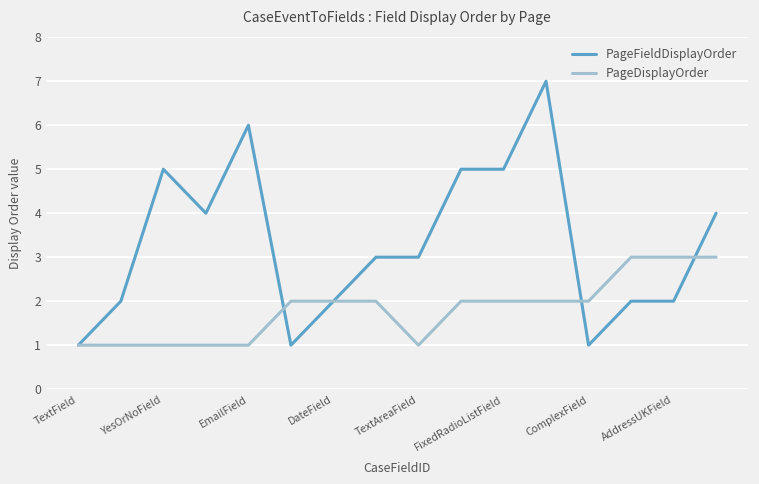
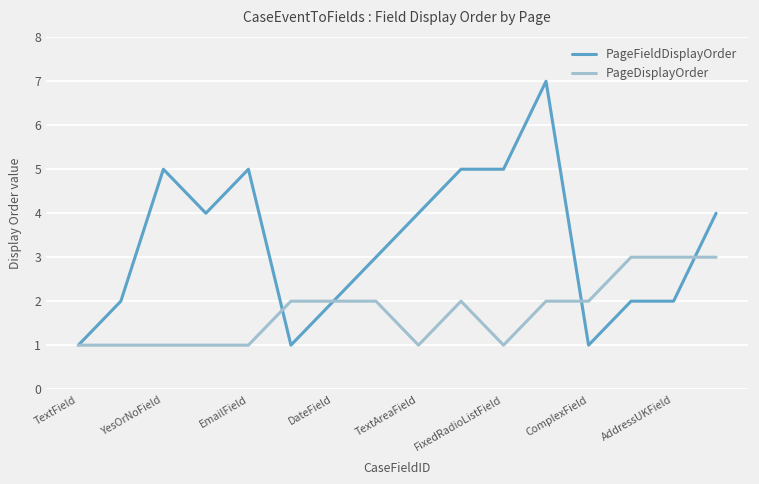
PageFieldDisplayOrder, EmailField: 6 -> 5
PageFieldDisplayOrder, TextAreaField: 3 -> 4
PageDisplayOrder, FixedRadioListField: 2 -> 1
